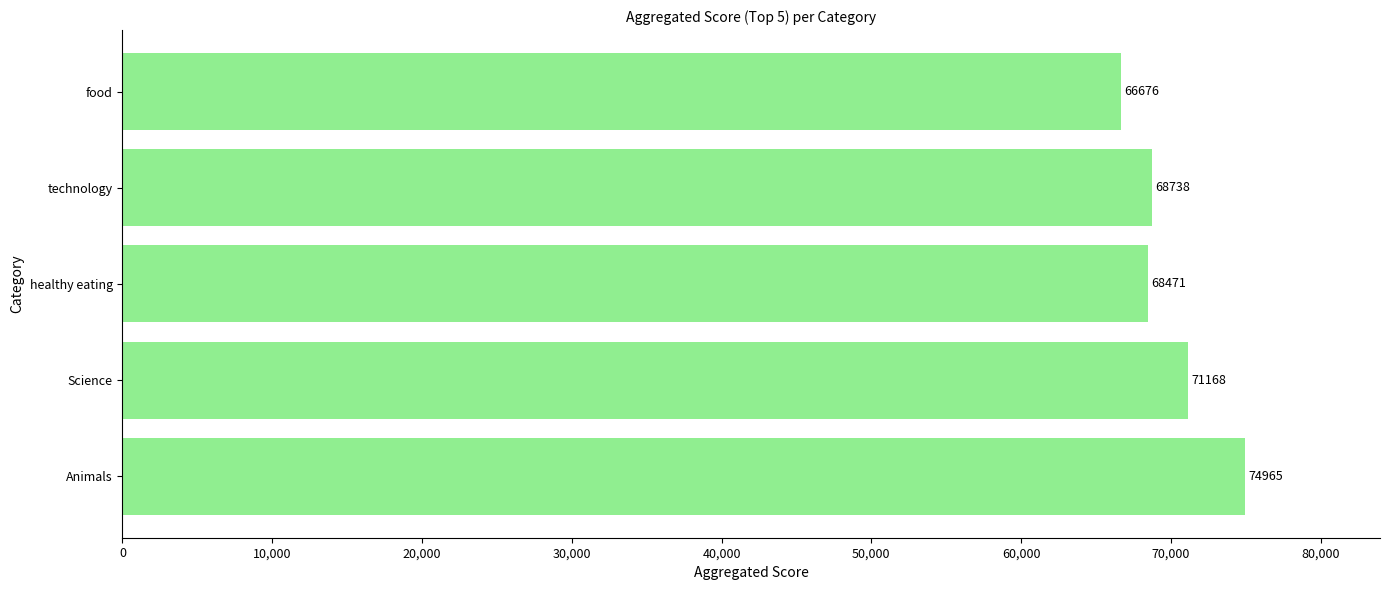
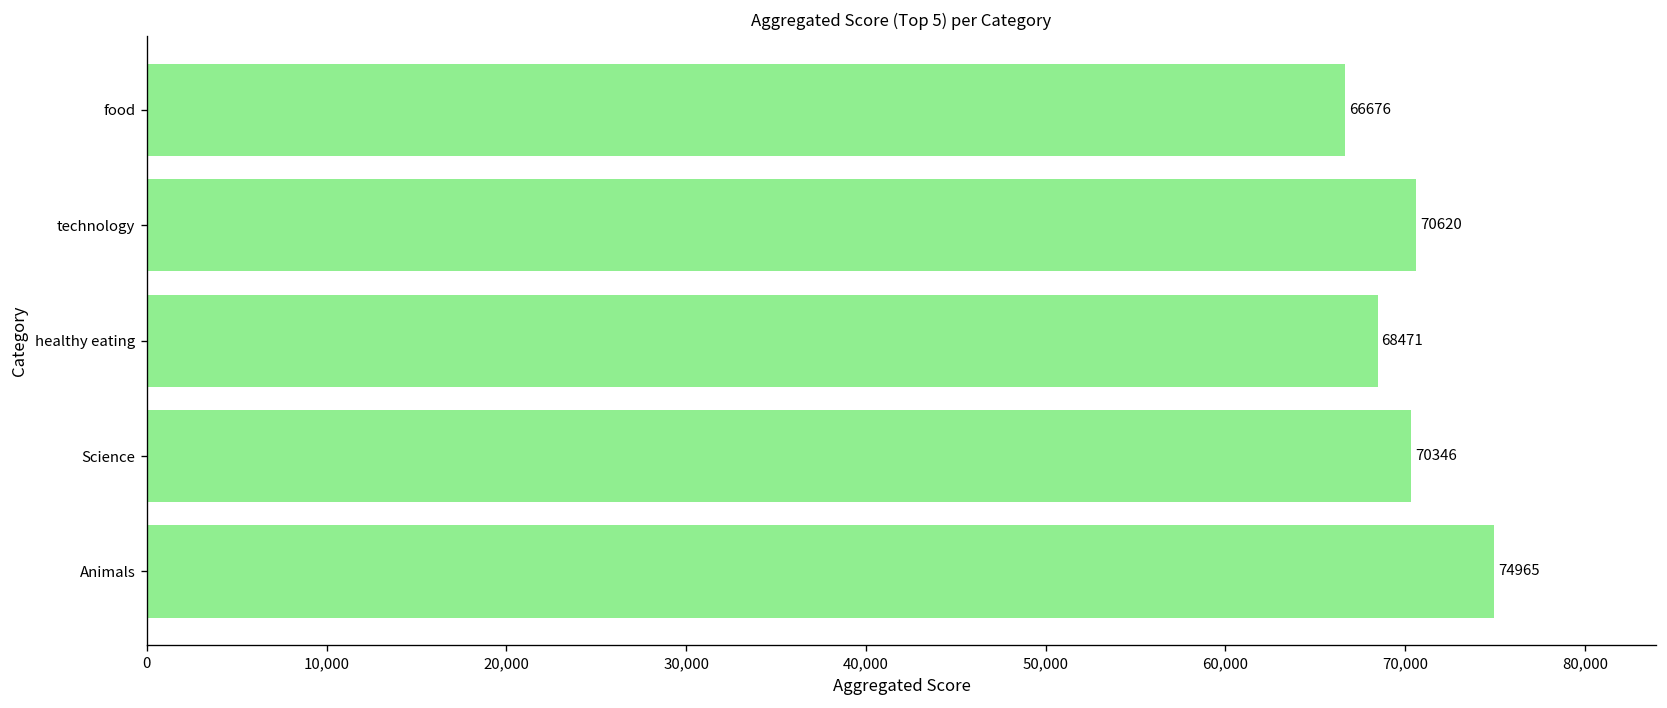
technology: 68738 -> 70620
Science: 71168 -> 70346
